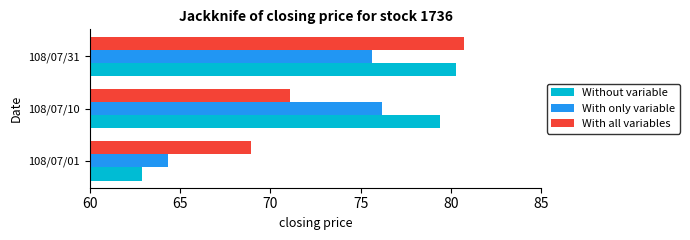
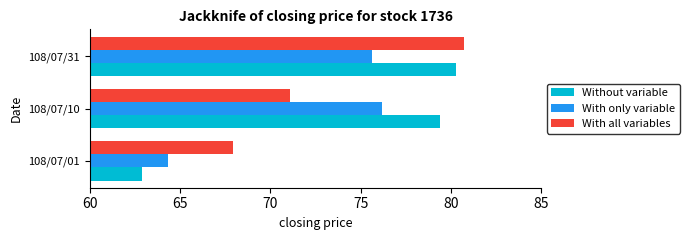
With all variables, 108/07/01: 68.9 -> 67.9
